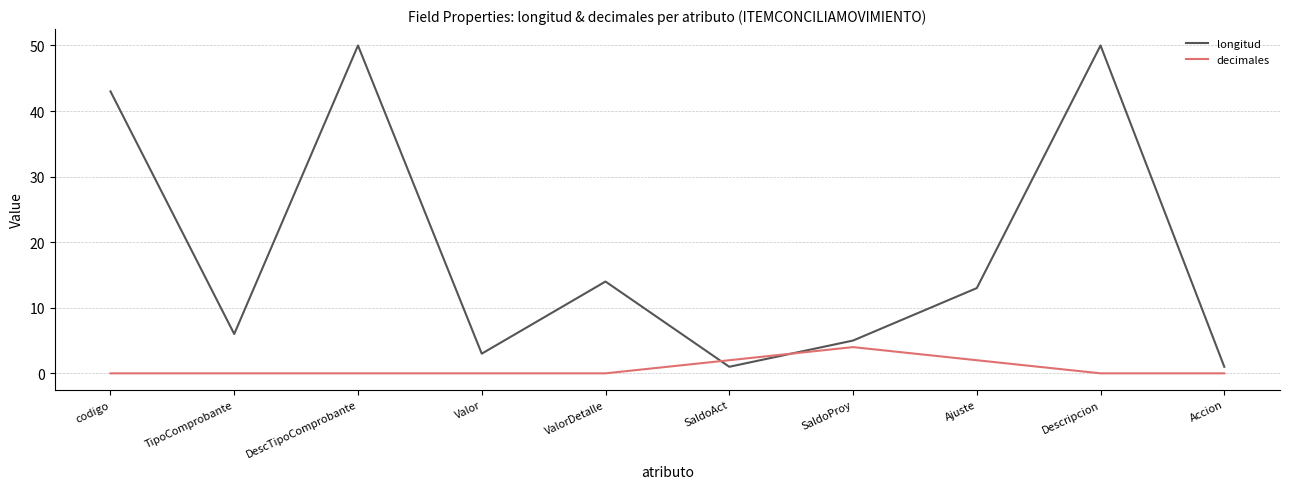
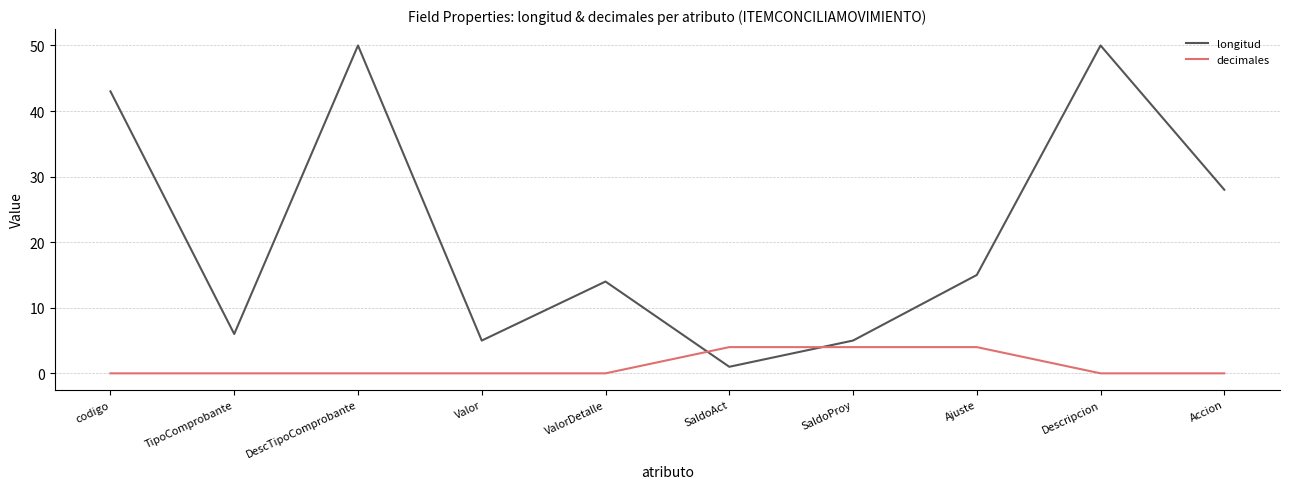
longitud, Valor: 3 -> 5
decimales, SaldoAct: 2 -> 4
longitud, Ajuste: 13 -> 15
decimales, Ajuste: 2 -> 4
longitud, Accion: 1 -> 28
